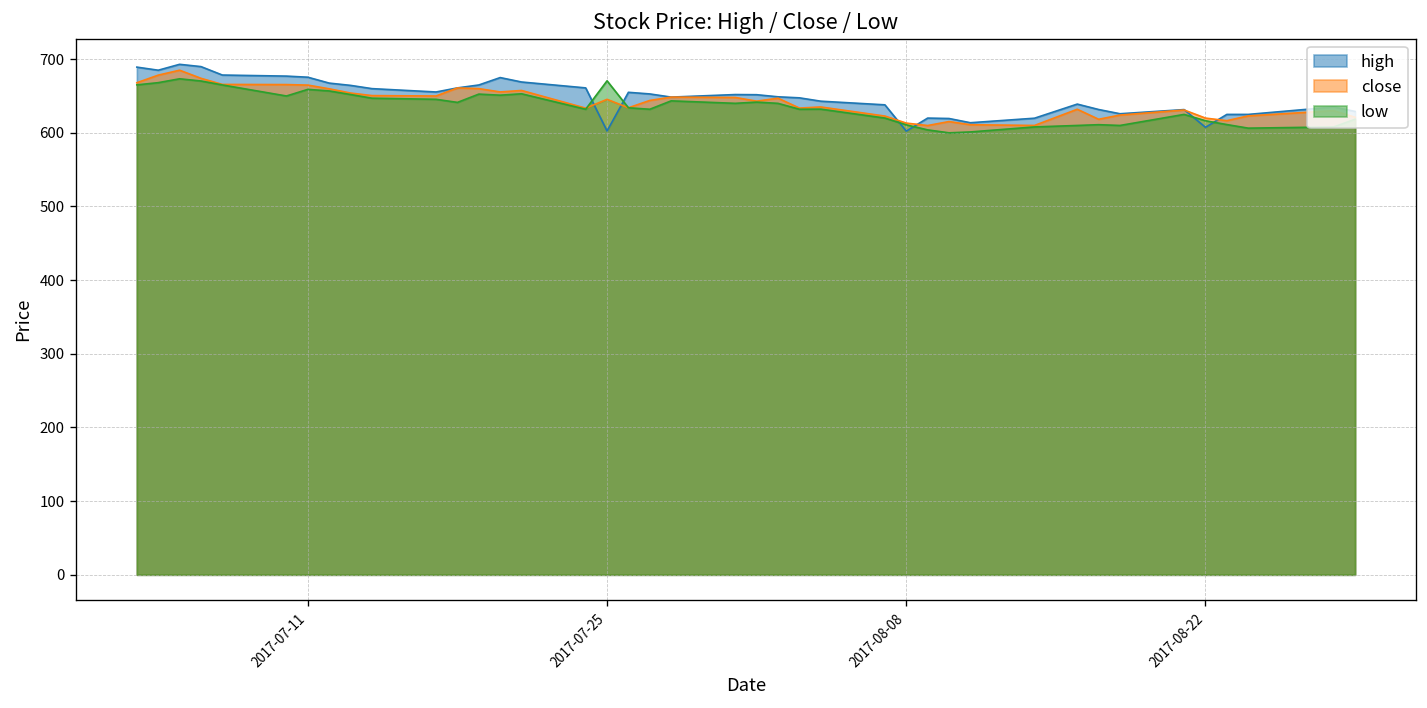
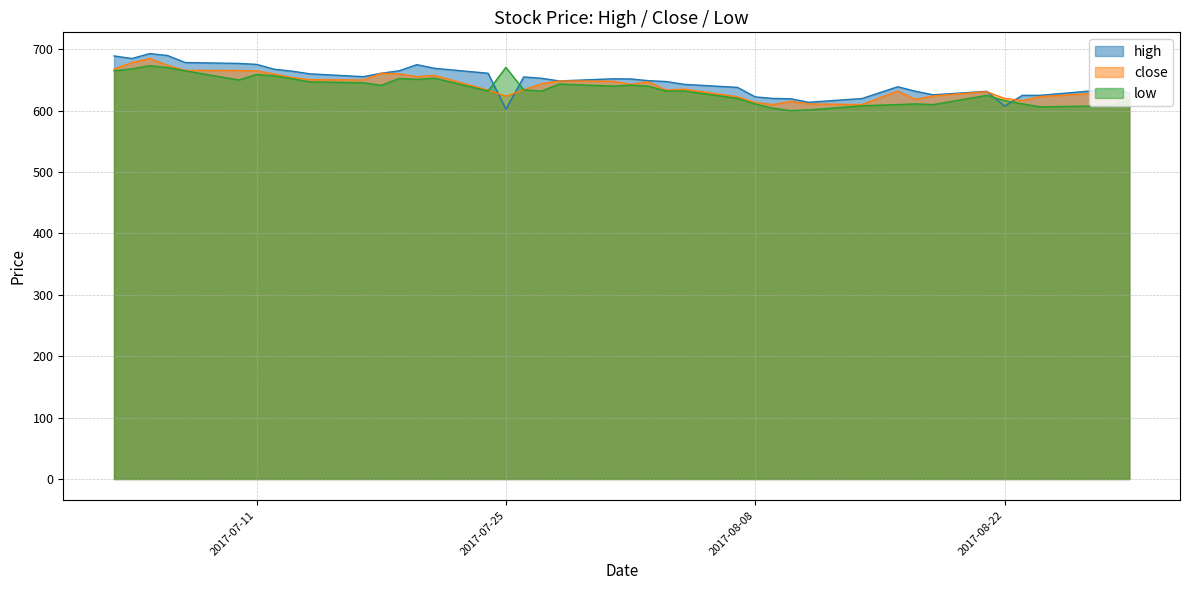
close, 2017-07-25: 650 -> 620
high, 2017-08-08: 600 -> 620
